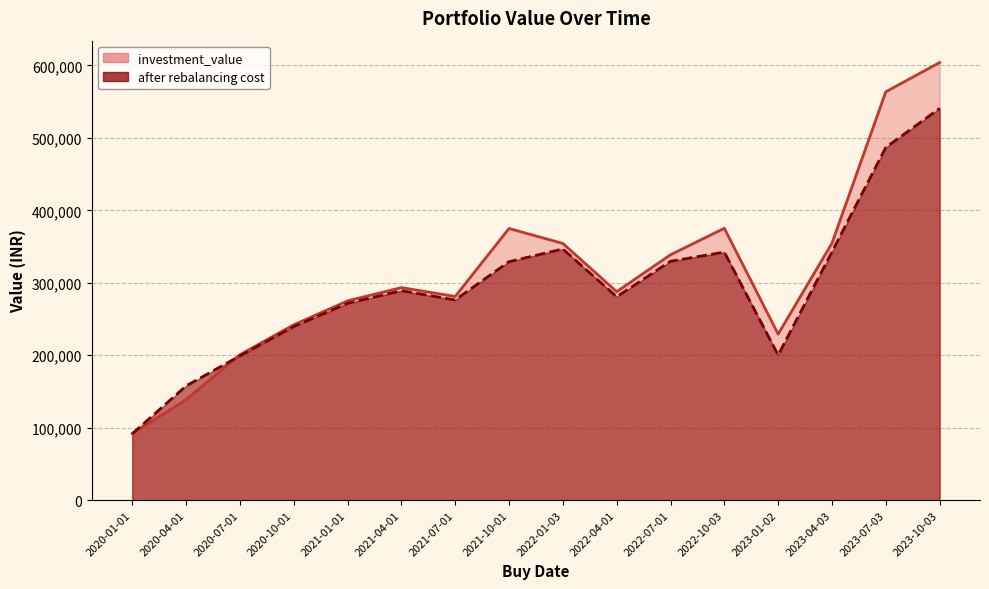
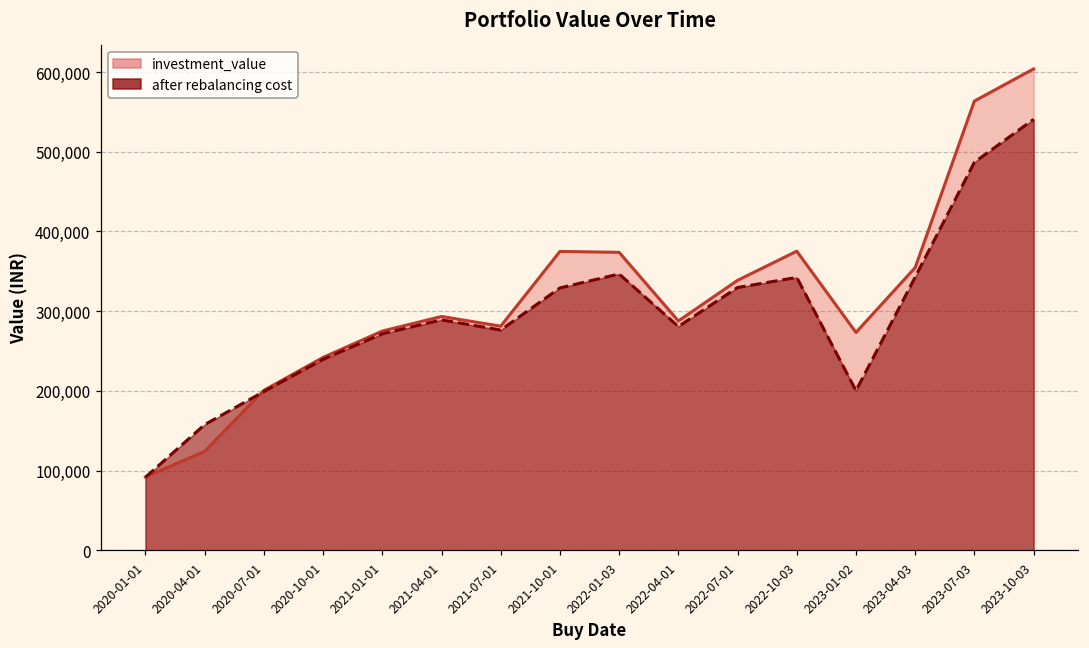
investment_value, 2020-04-01: 140,000 -> 120,000
investment_value, 2022-01-03: 350,000 -> 370,000
investment_value, 2023-01-02: 230,000 -> 270,000
